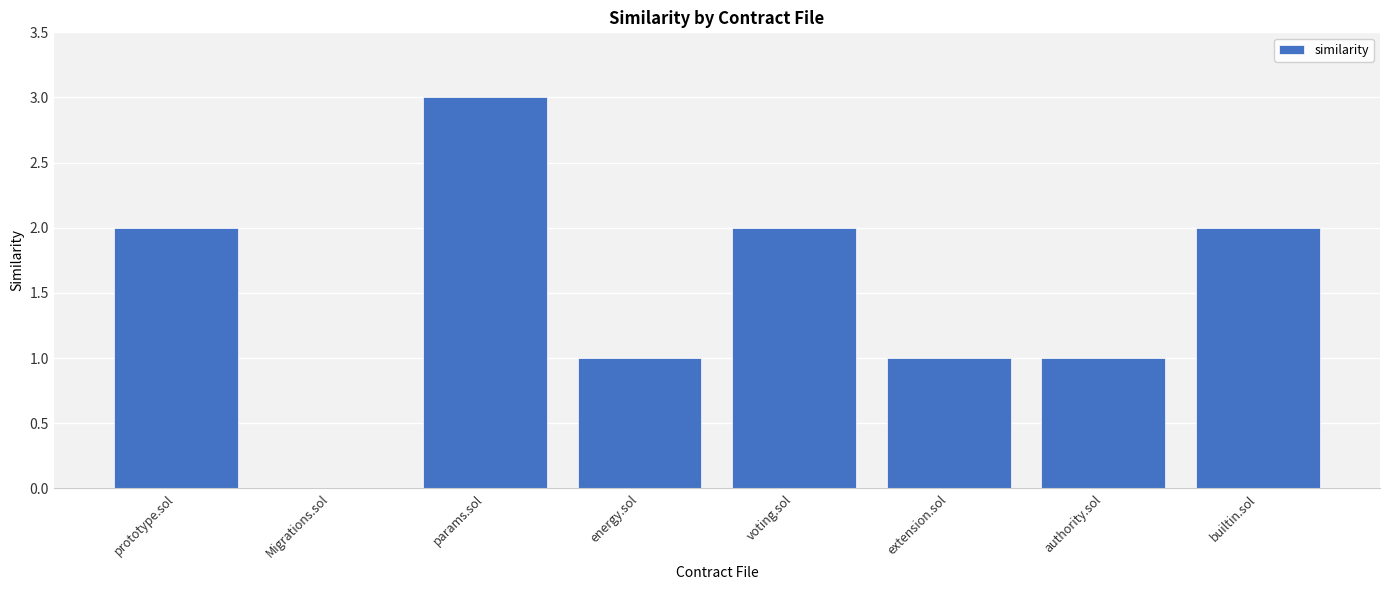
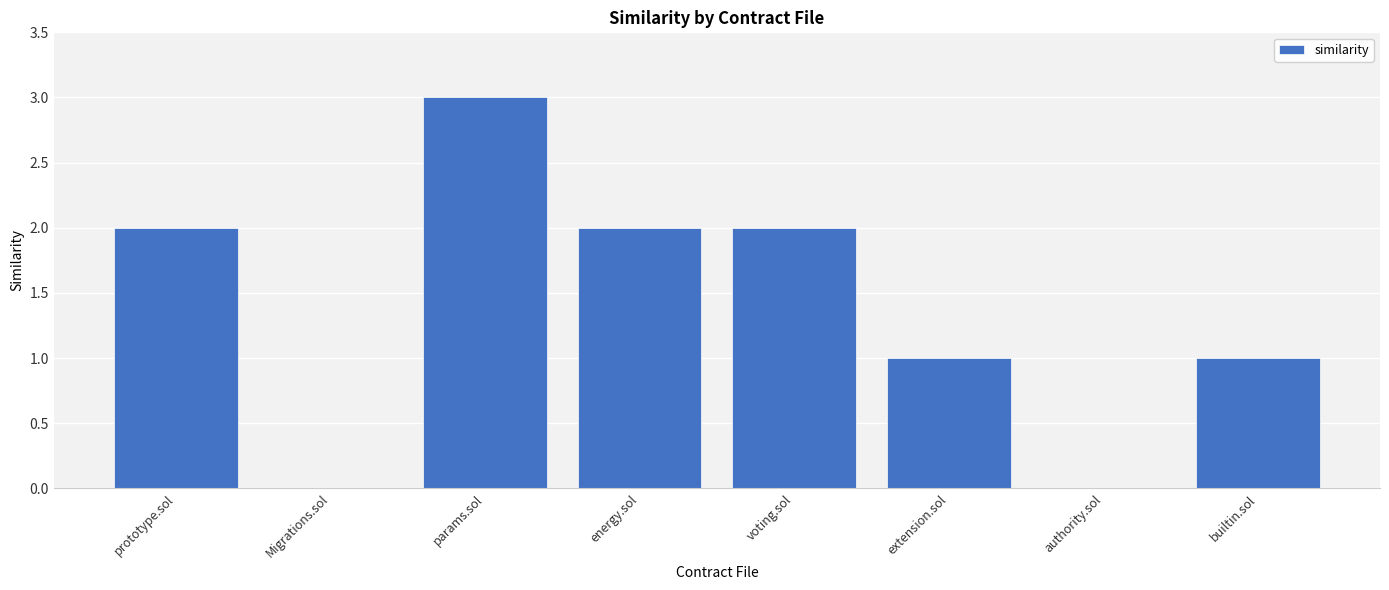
energy.sol: 1 -> 2
authority.sol: 1 -> 0
builtin.sol: 2 -> 1
